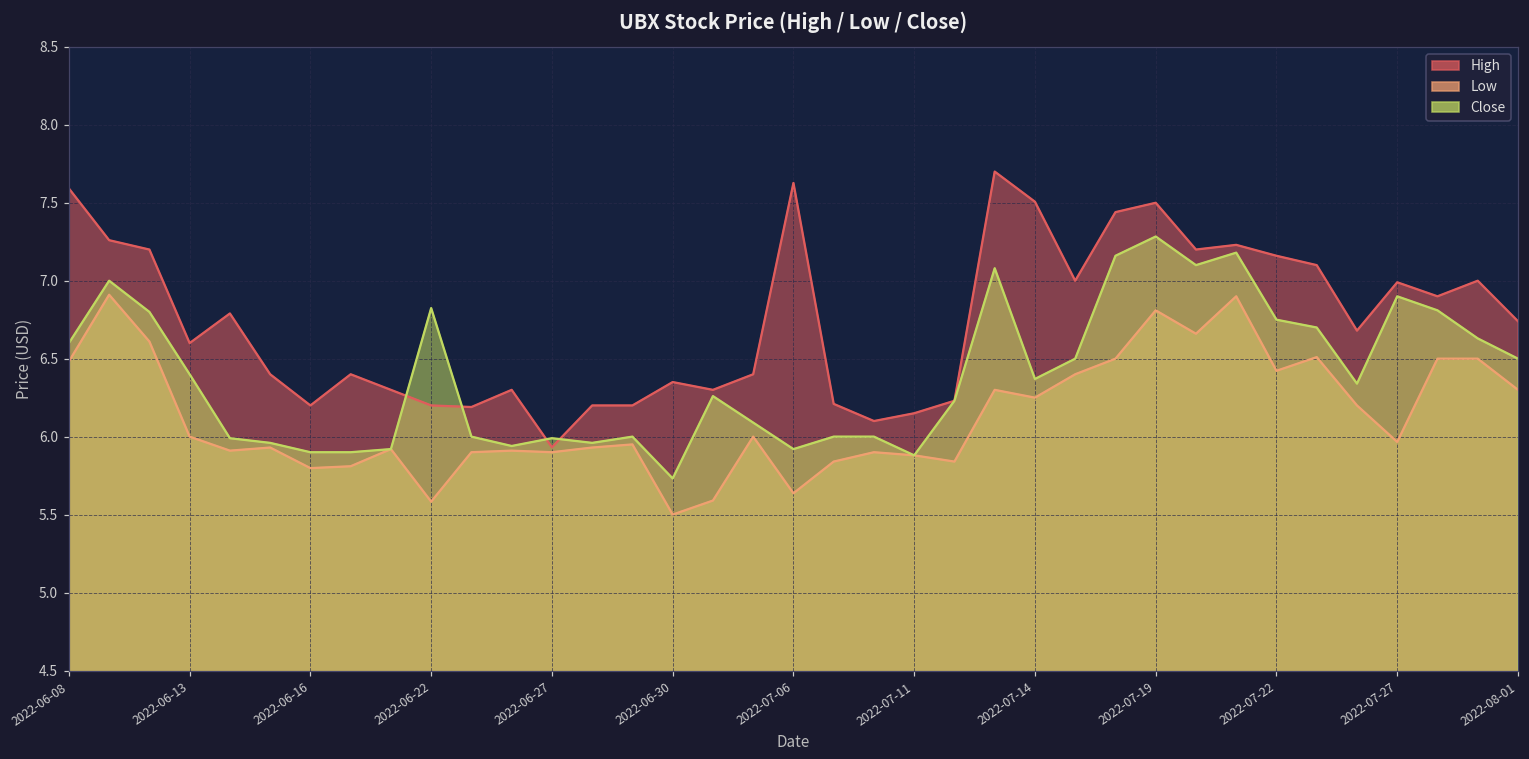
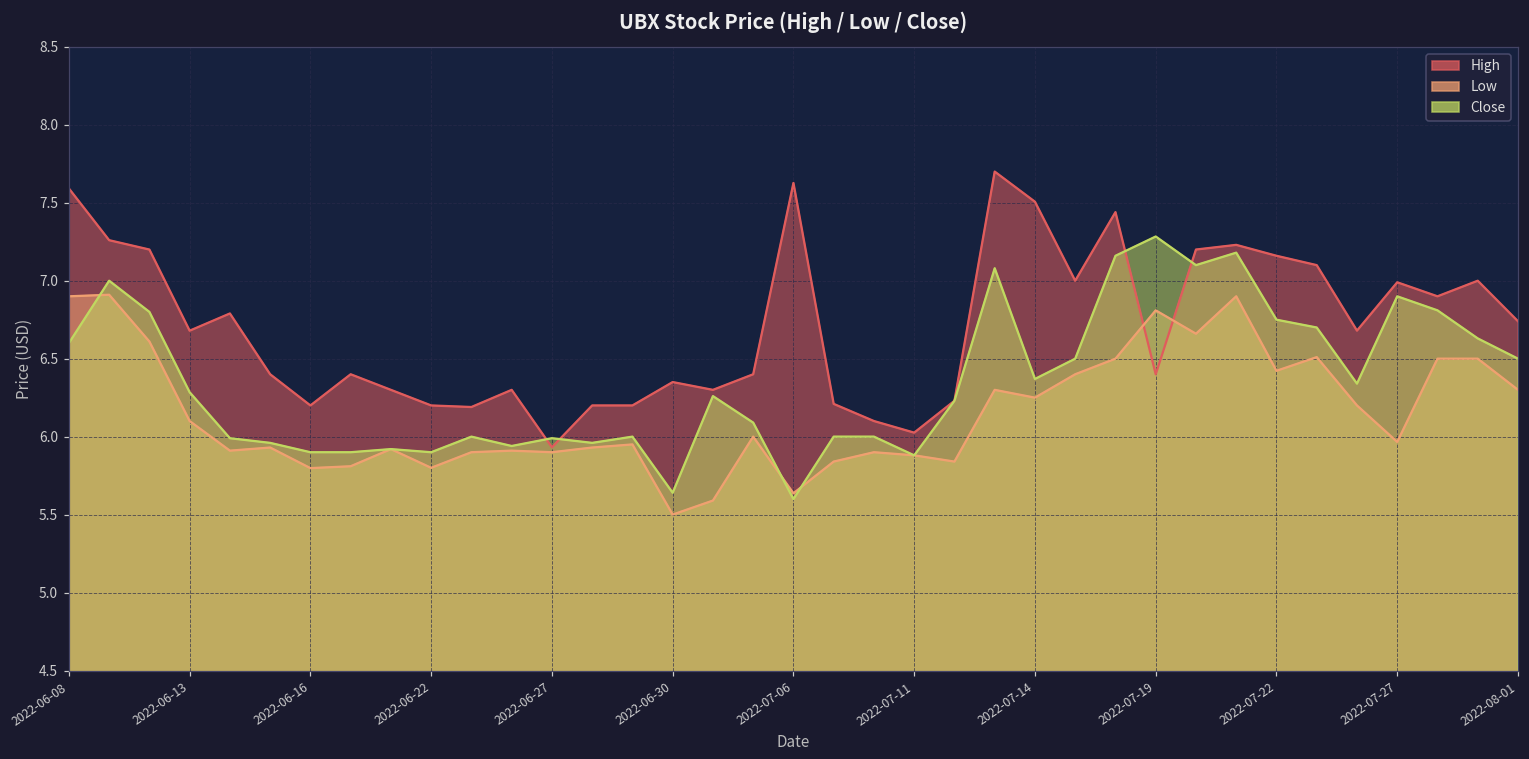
Low, 2022-06-08: 6.48 -> 6.90
High, 2022-06-13: 6.60 -> 6.68
Low, 2022-06-13: 6.0 -> 6.1
Close, 2022-06-13: 6.40 -> 6.28
Low, 2022-06-22: 5.58 -> 5.80
Close, 2022-06-22: 6.82 -> 5.90
Close, 2022-06-30: 5.73 -> 5.64
Close, 2022-07-06: 5.92 -> 5.60
High, 2022-07-11: 6.15 -> 6.03
High, 2022-07-19: 7.5 -> 6.4
